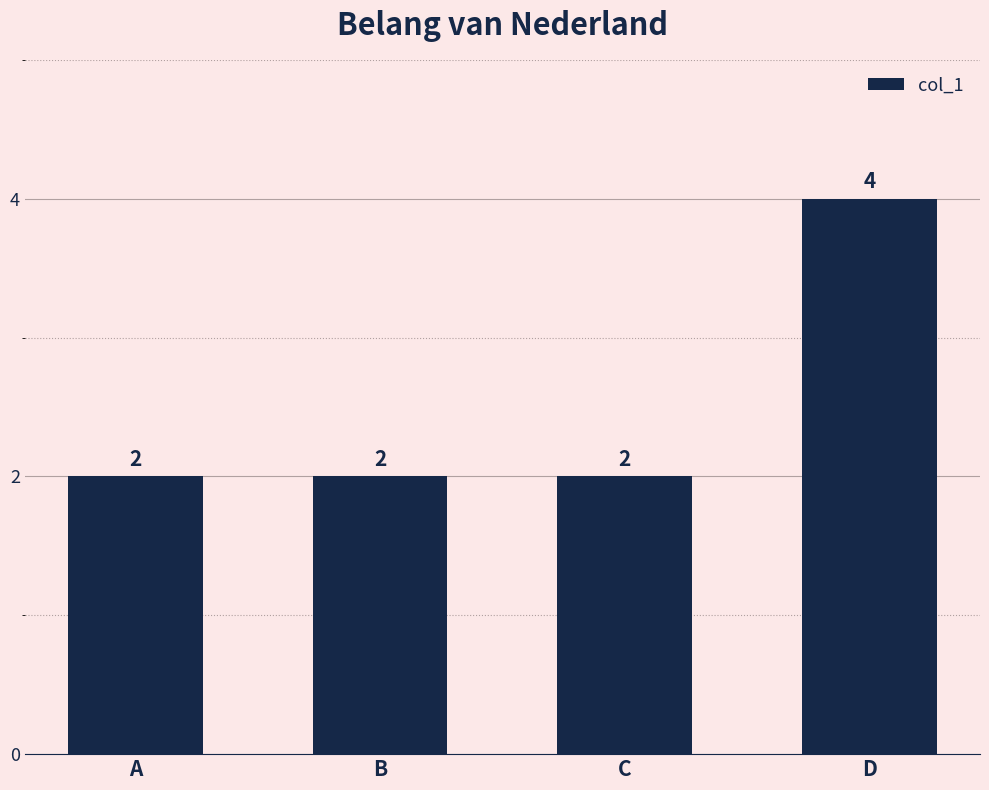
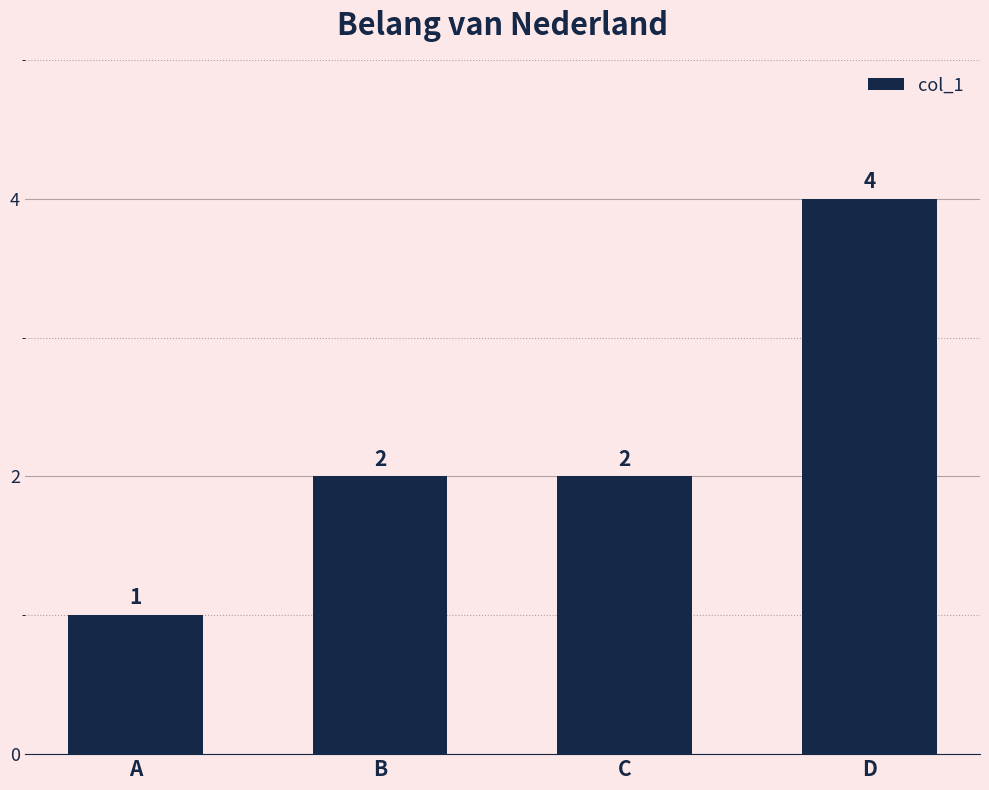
A: 2 -> 1
